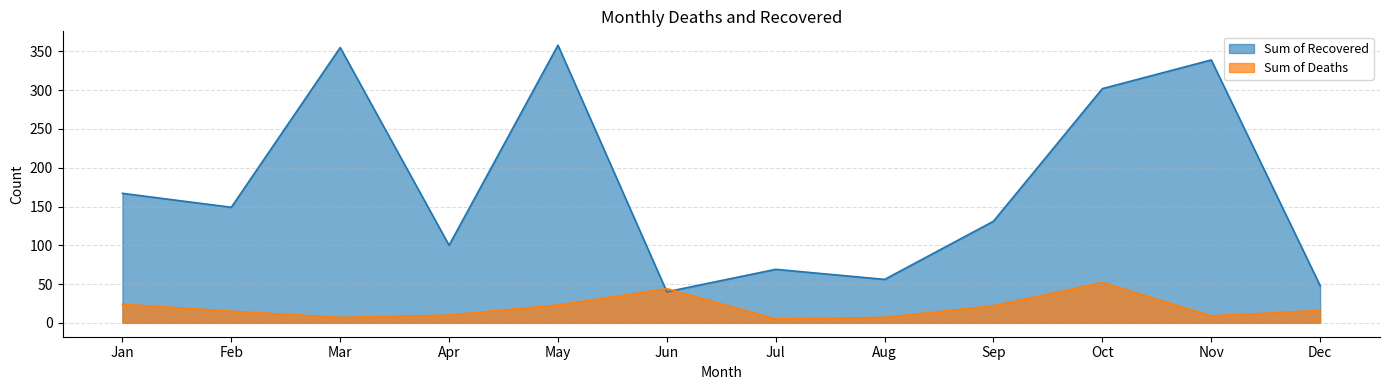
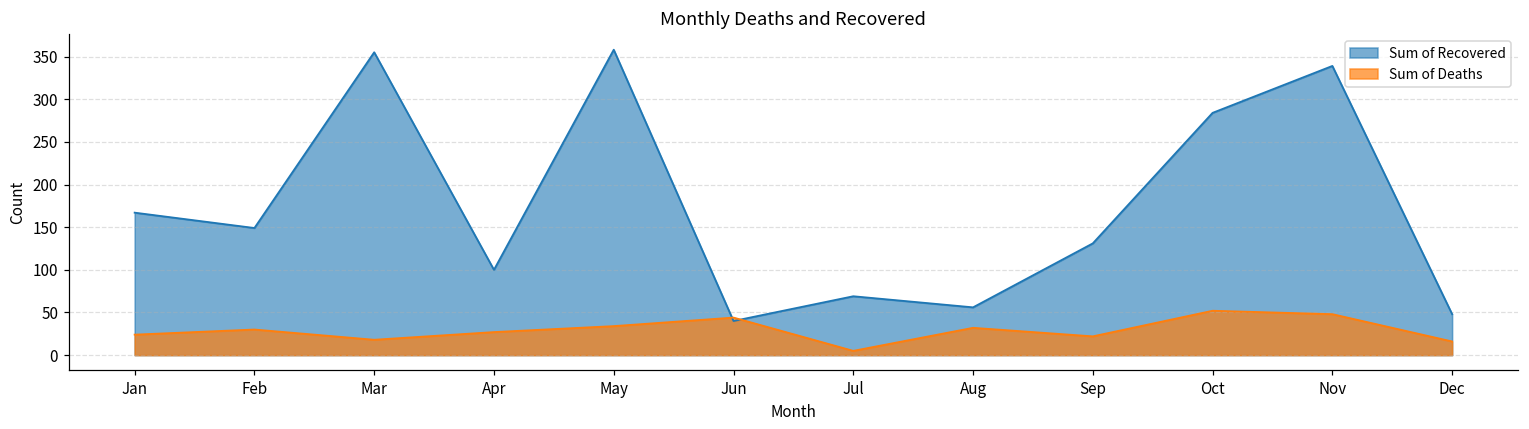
Sum of Deaths, Feb: 20 -> 30
Sum of Deaths, Mar: 10 -> 20
Sum of Deaths, Apr: 10 -> 30
Sum of Deaths, May: 20 -> 30
Sum of Deaths, Aug: 10 -> 30
Sum of Recovered, Oct: 300 -> 280
Sum of Deaths, Nov: 10 -> 50
